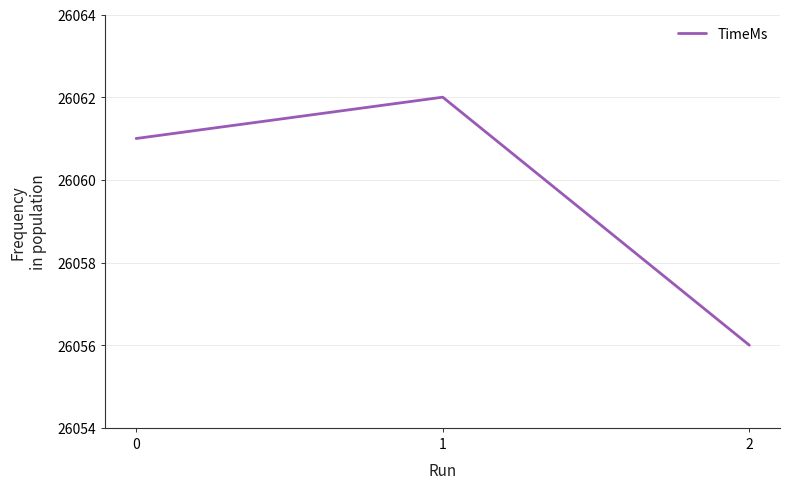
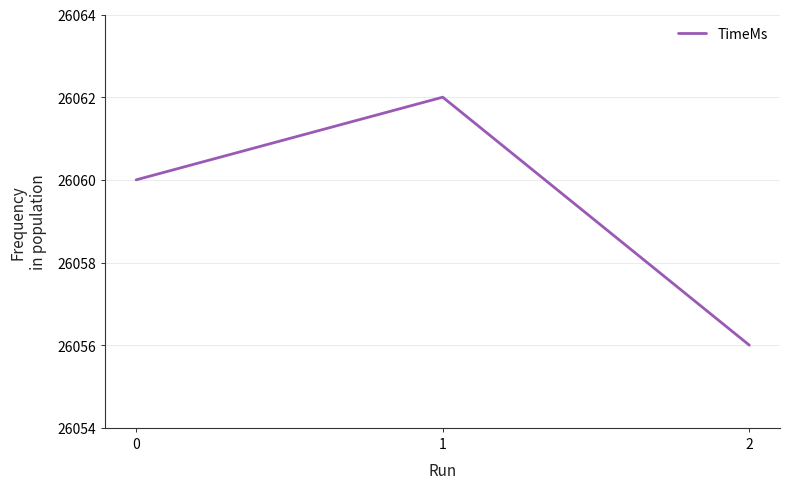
0: 26061 -> 26060
